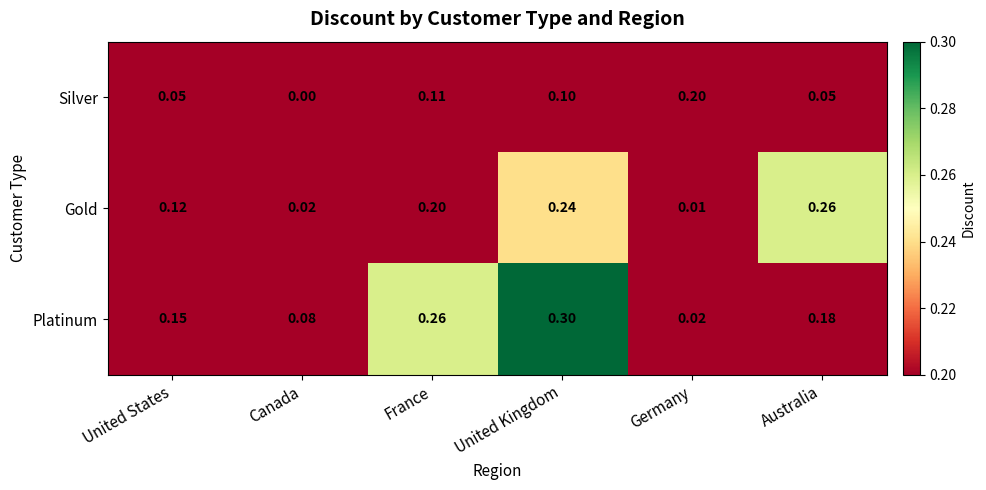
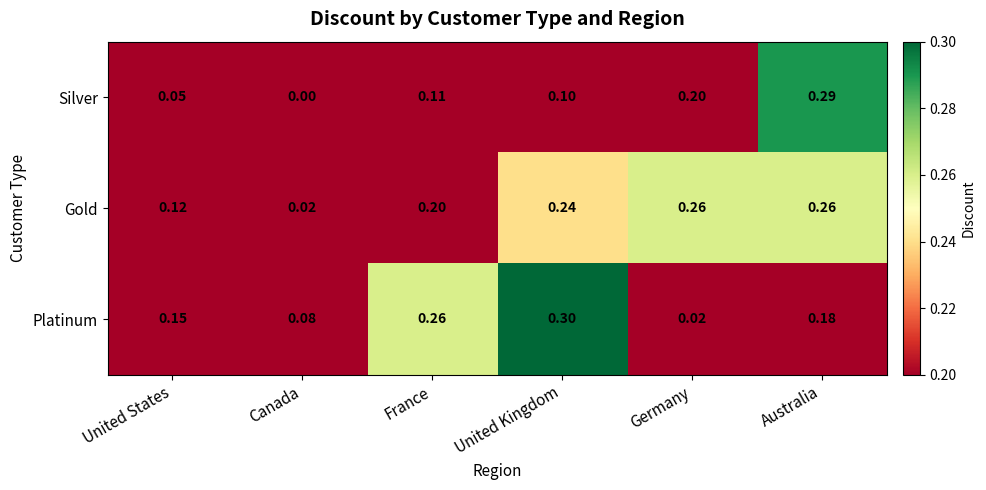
Silver, Australia: 0.05 -> 0.29
Gold, Germany: 0.01 -> 0.26
